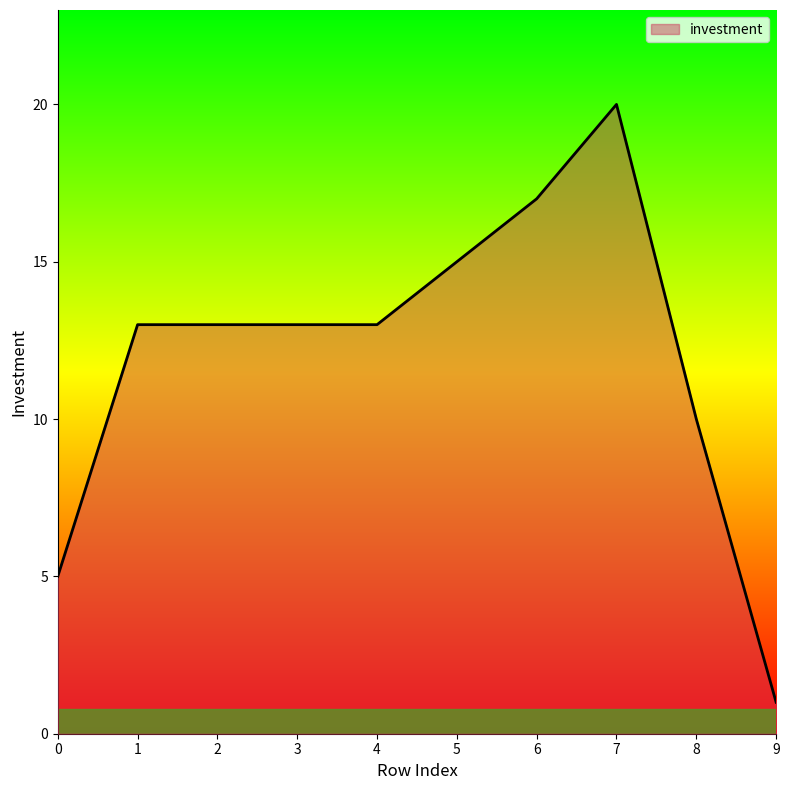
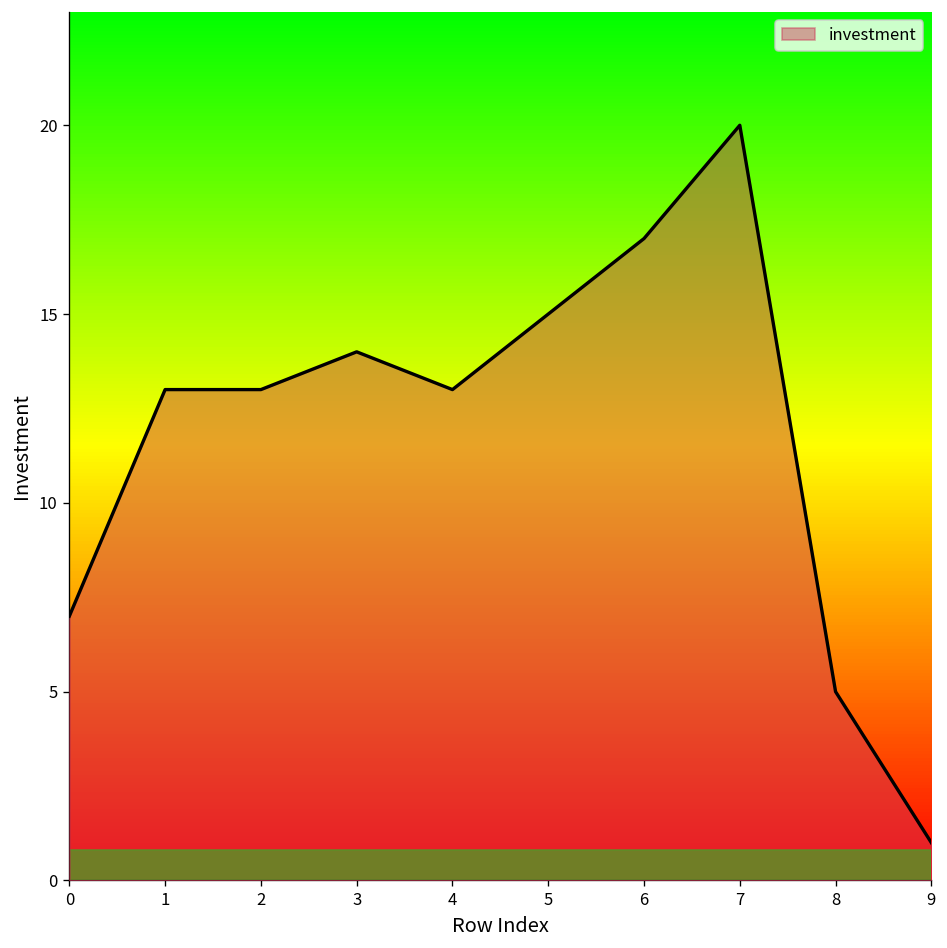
0: 5 -> 7
3: 13 -> 14
8: 10 -> 5
